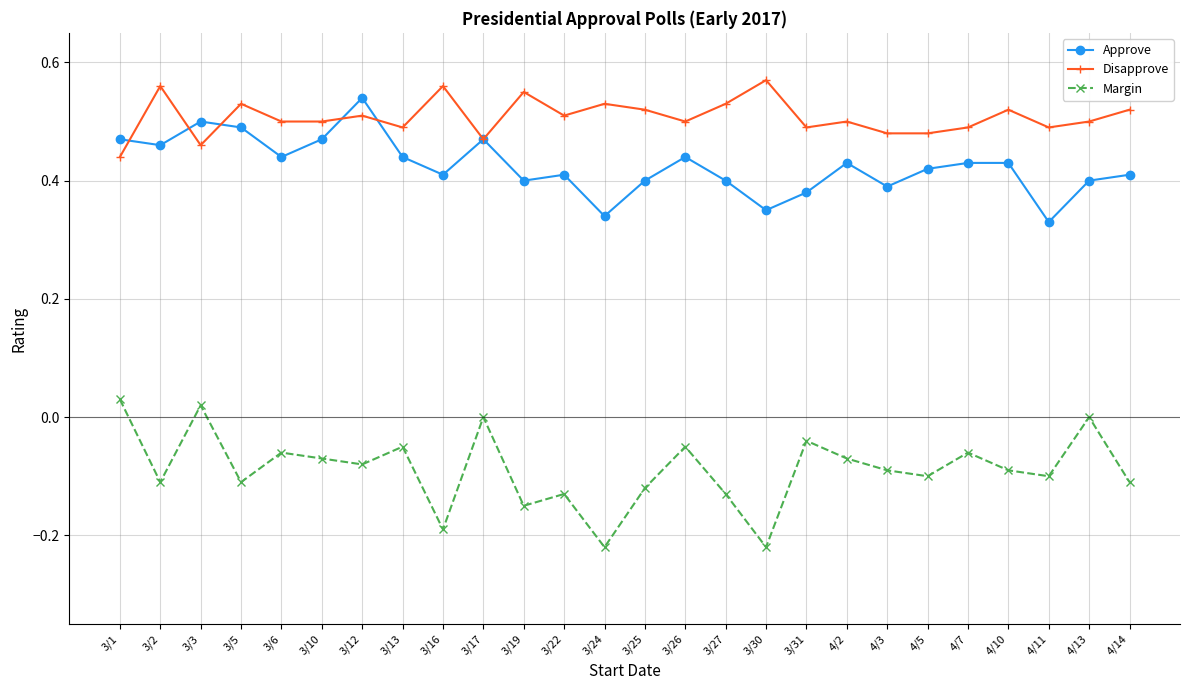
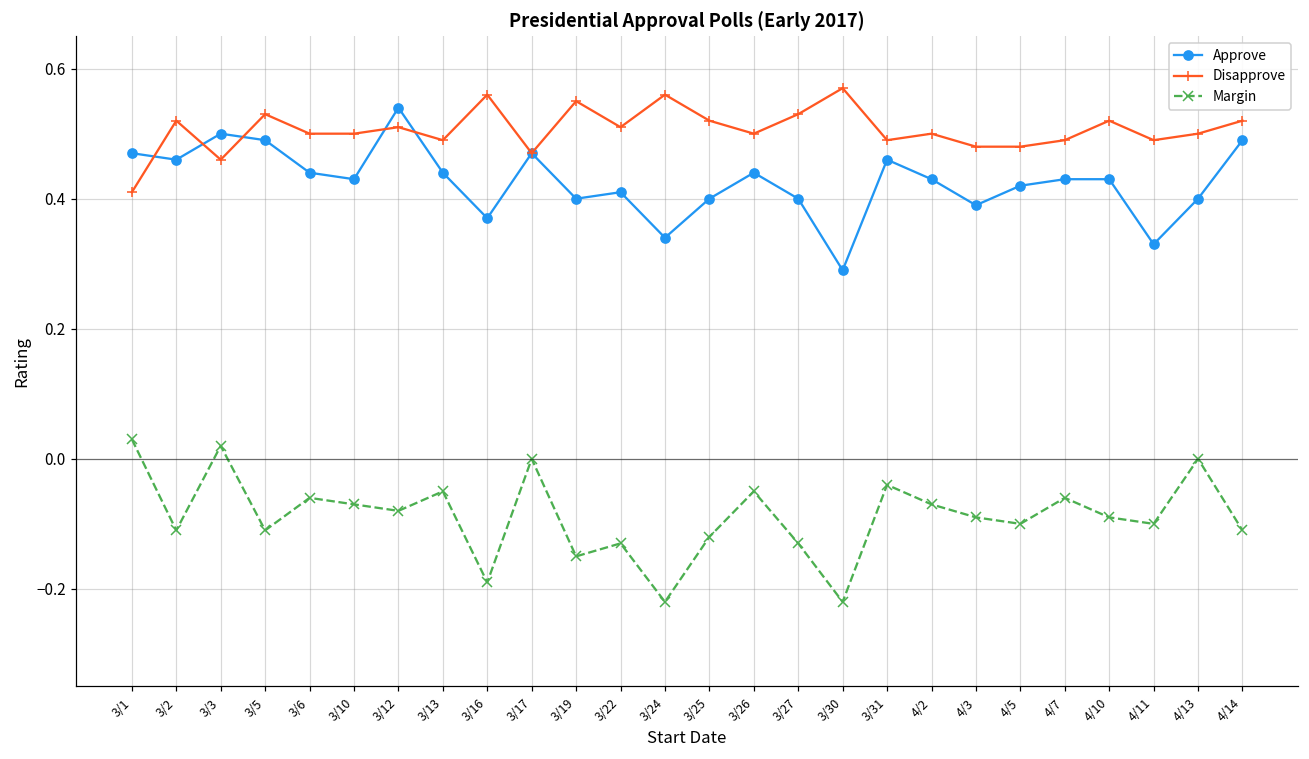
Disapprove, 3/1: 0.44 -> 0.41
Disapprove, 3/2: 0.56 -> 0.52
Approve, 3/10: 0.47 -> 0.43
Approve, 3/16: 0.41 -> 0.37
Disapprove, 3/24: 0.53 -> 0.56
Approve, 3/30: 0.35 -> 0.29
Approve, 3/31: 0.38 -> 0.46
Approve, 4/14: 0.41 -> 0.49
